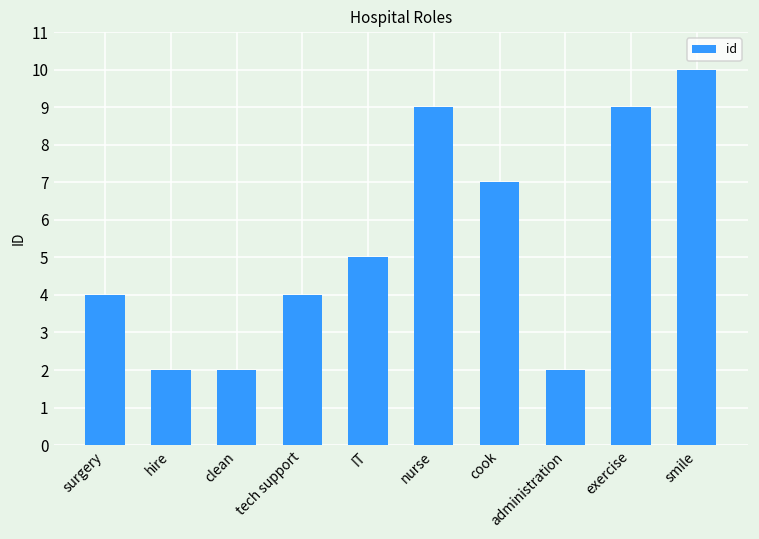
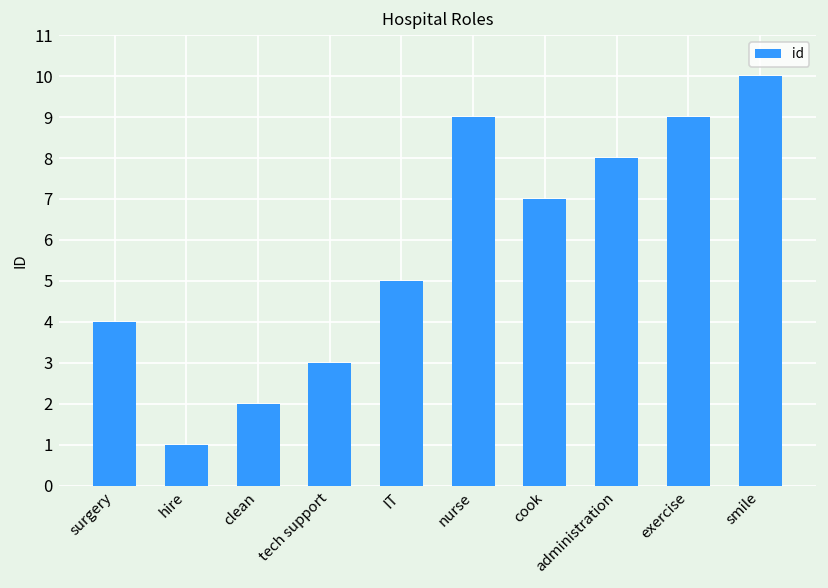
hire: 2 -> 1
tech support: 4 -> 3
administration: 2 -> 8
